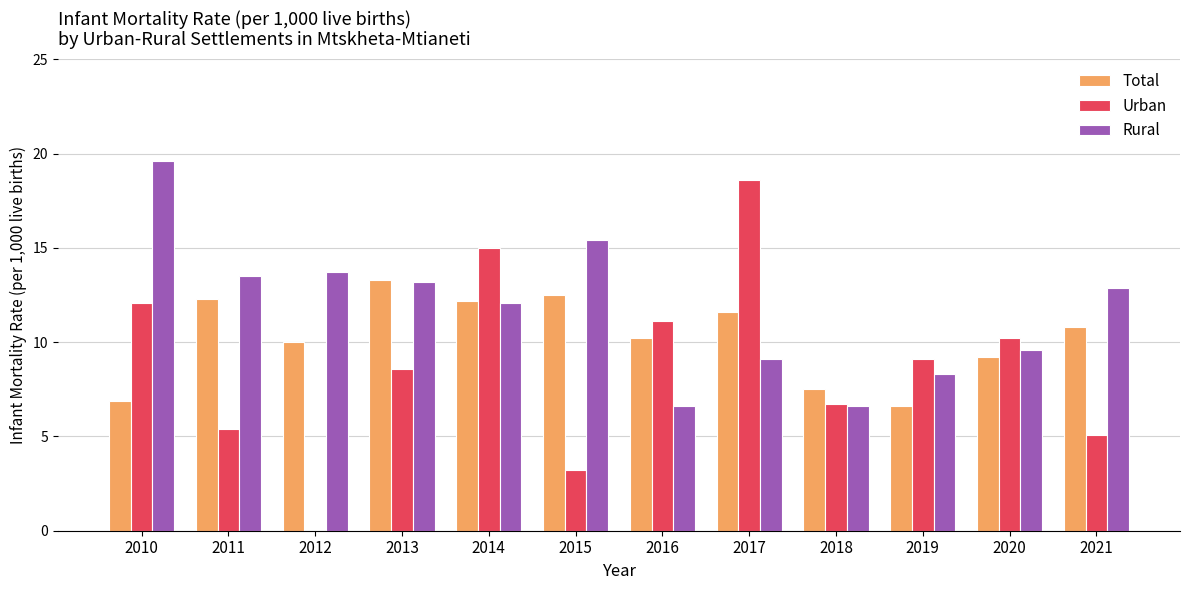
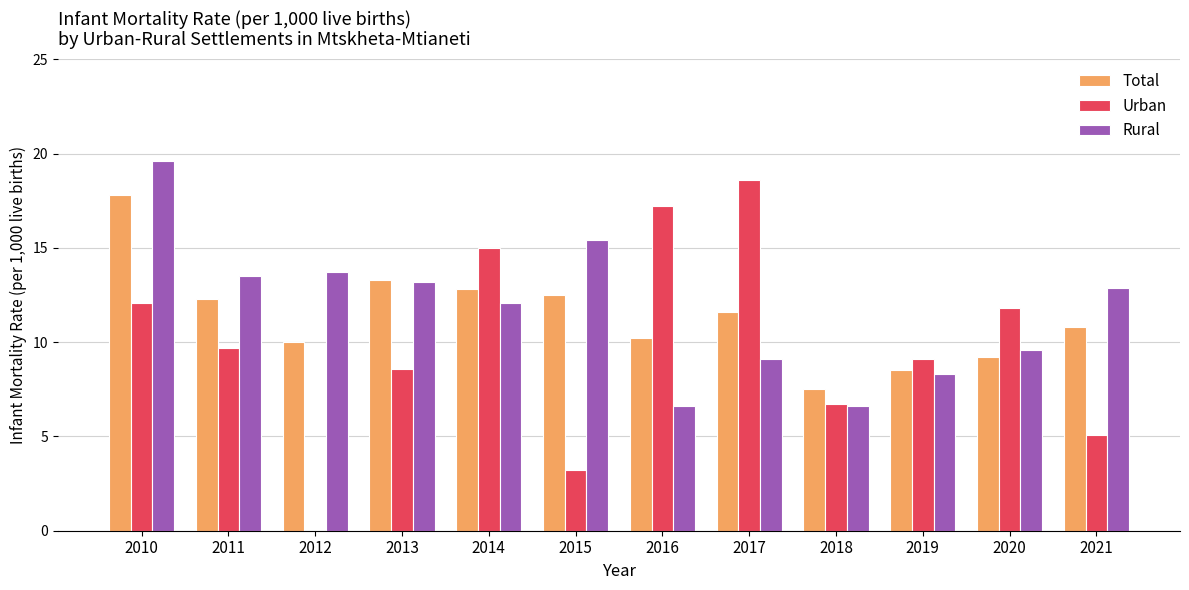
Total, 2010: 6.9 -> 17.8
Urban, 2011: 5.4 -> 9.7
Total, 2014: 12.2 -> 12.8
Urban, 2016: 11.1 -> 17.2
Total, 2019: 6.6 -> 8.5
Urban, 2020: 10.2 -> 11.8
